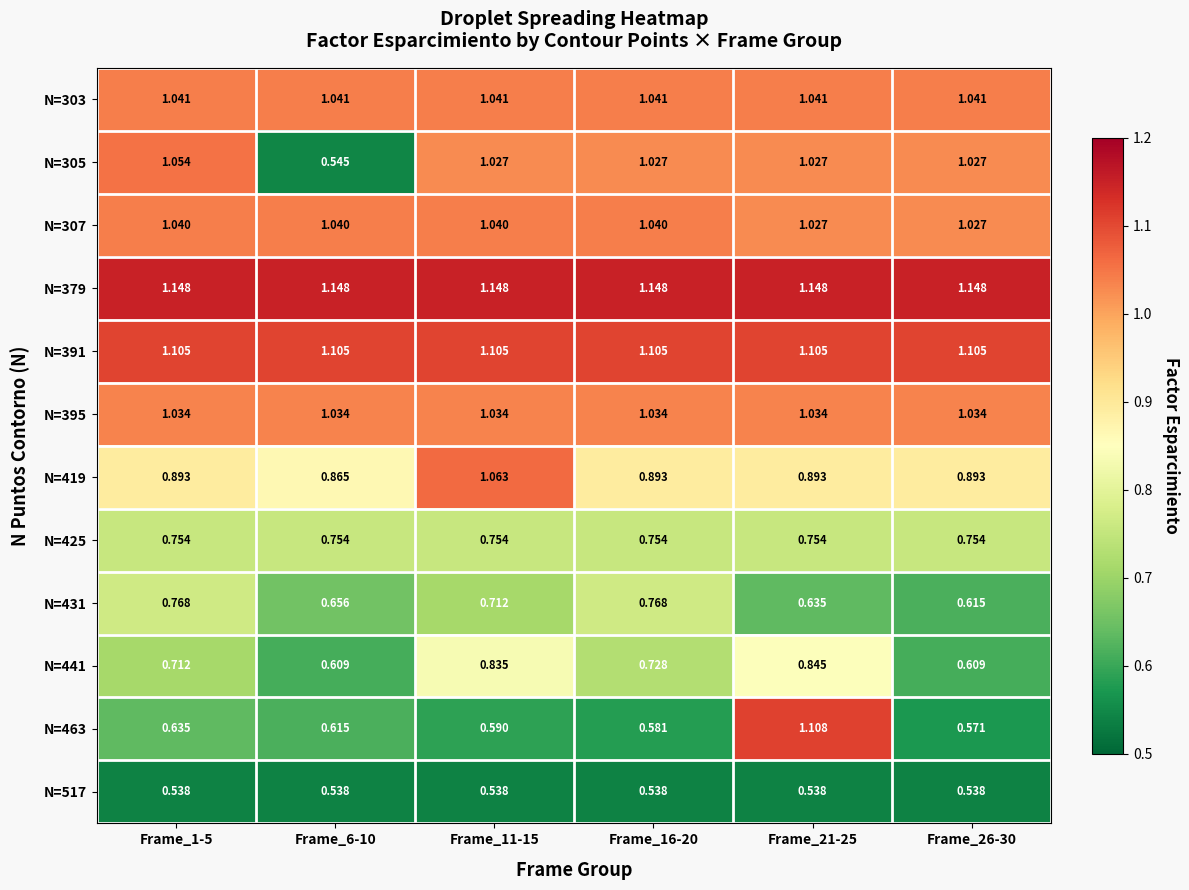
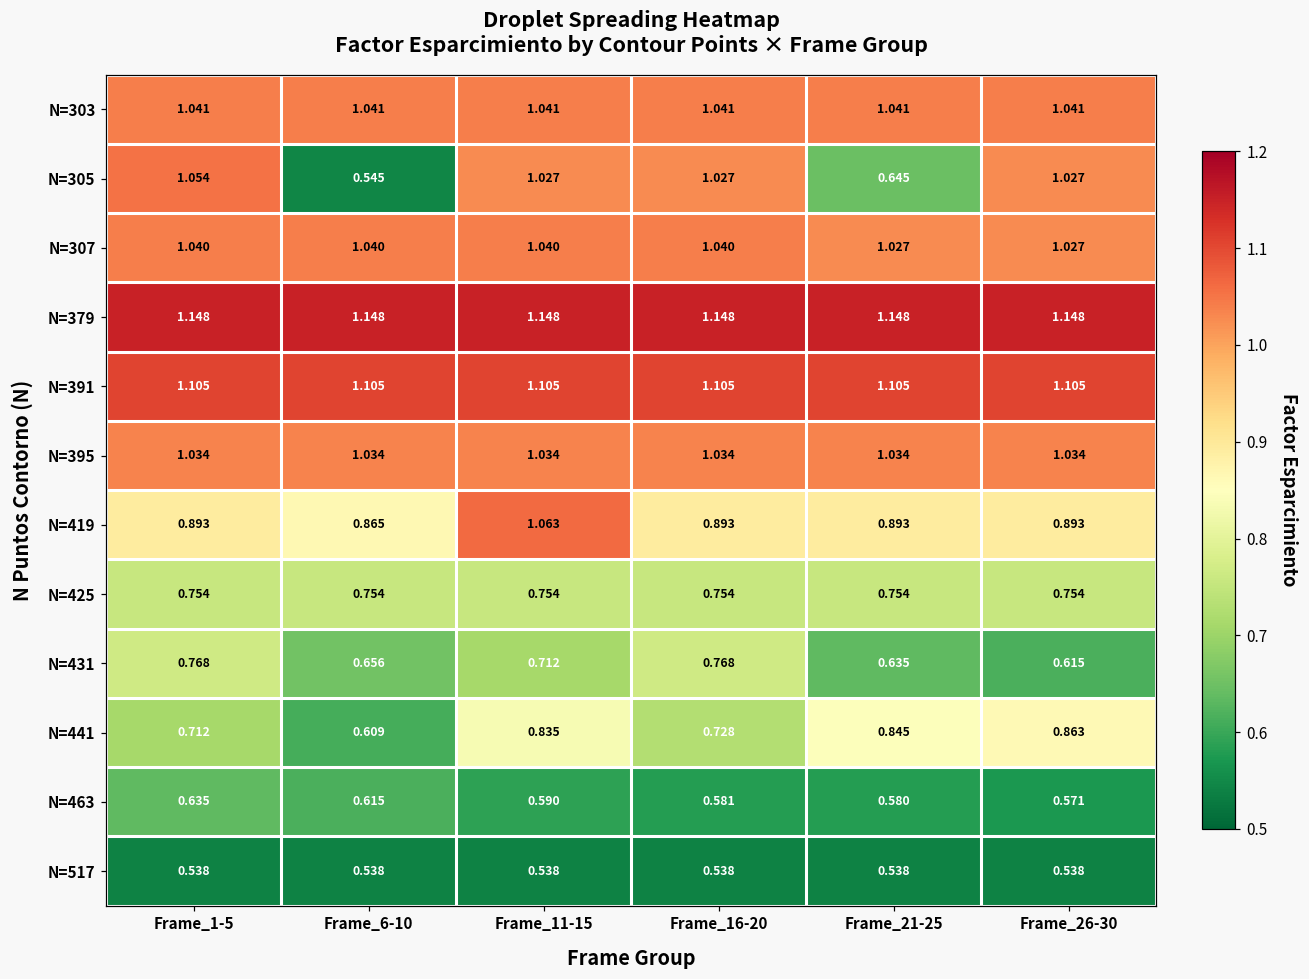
N=305, Frame_21-25: 1.027 -> 0.645
N=441, Frame_26-30: 0.609 -> 0.863
N=463, Frame_21-25: 1.108 -> 0.580
